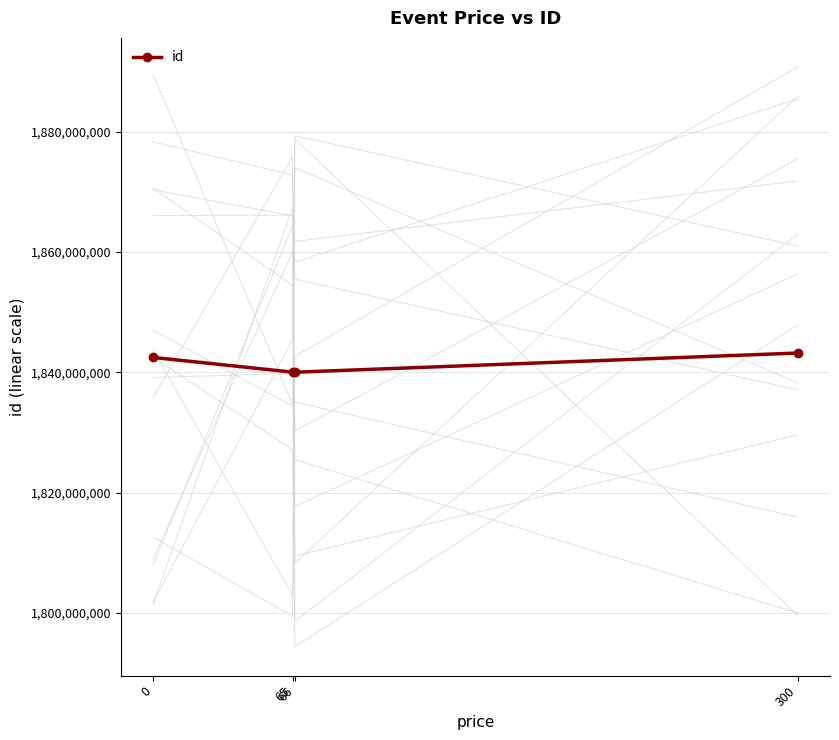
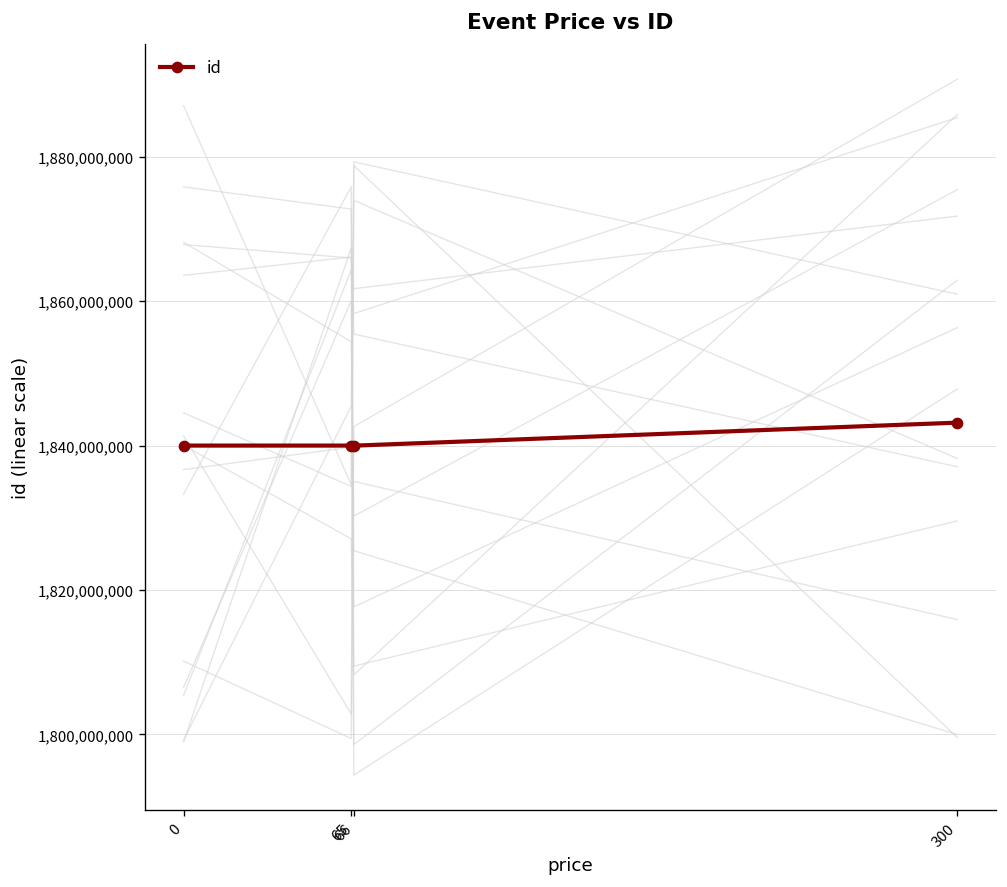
id, 0: 1,842,000,000 -> 1,840,000,000
